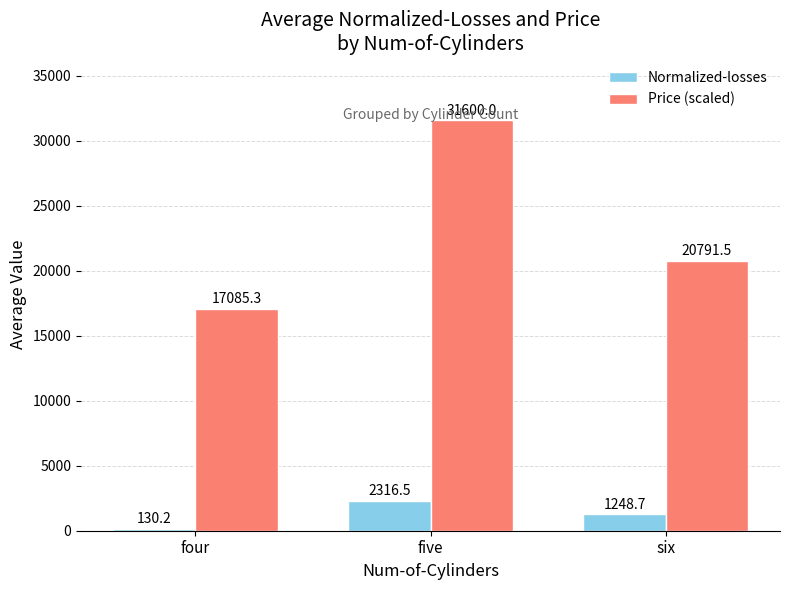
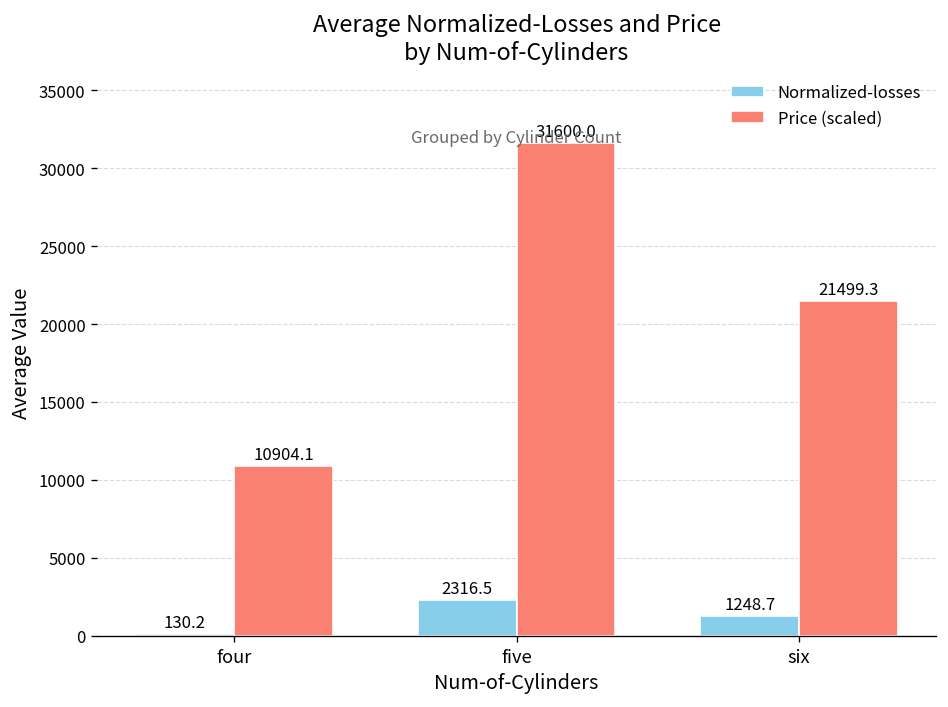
Price (scaled), four: 17085.3 -> 10904.1
Price (scaled), six: 20791.5 -> 21499.3
